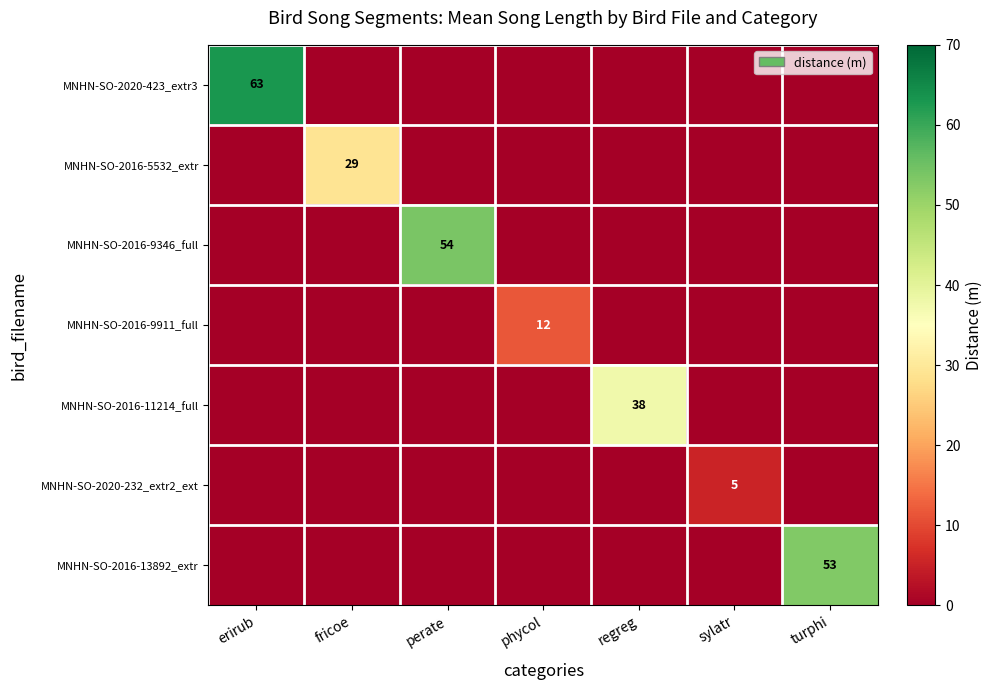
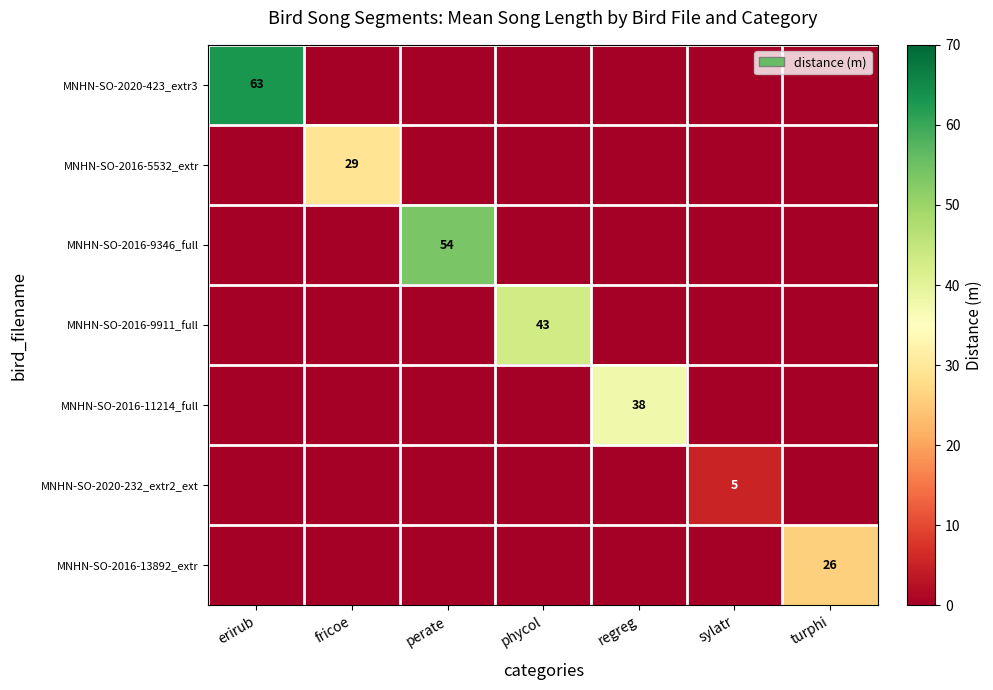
MNHN-SO-2016-9911_full, phycol: 12 -> 43
MNHN-SO-2016-13892_extr, turphi: 53 -> 26
